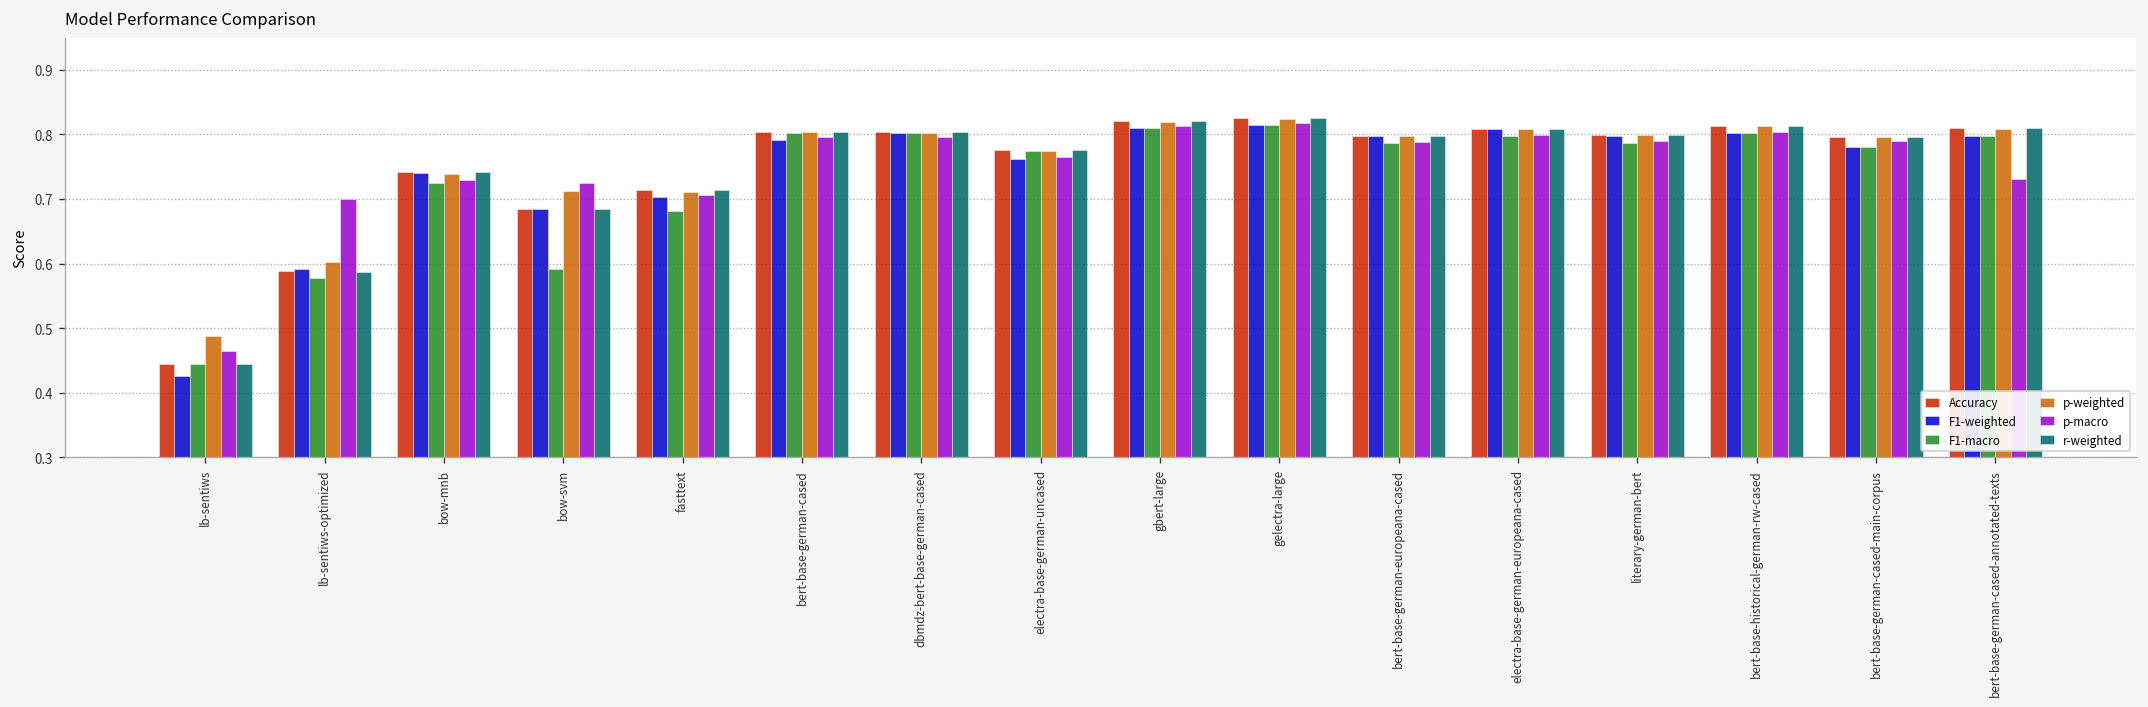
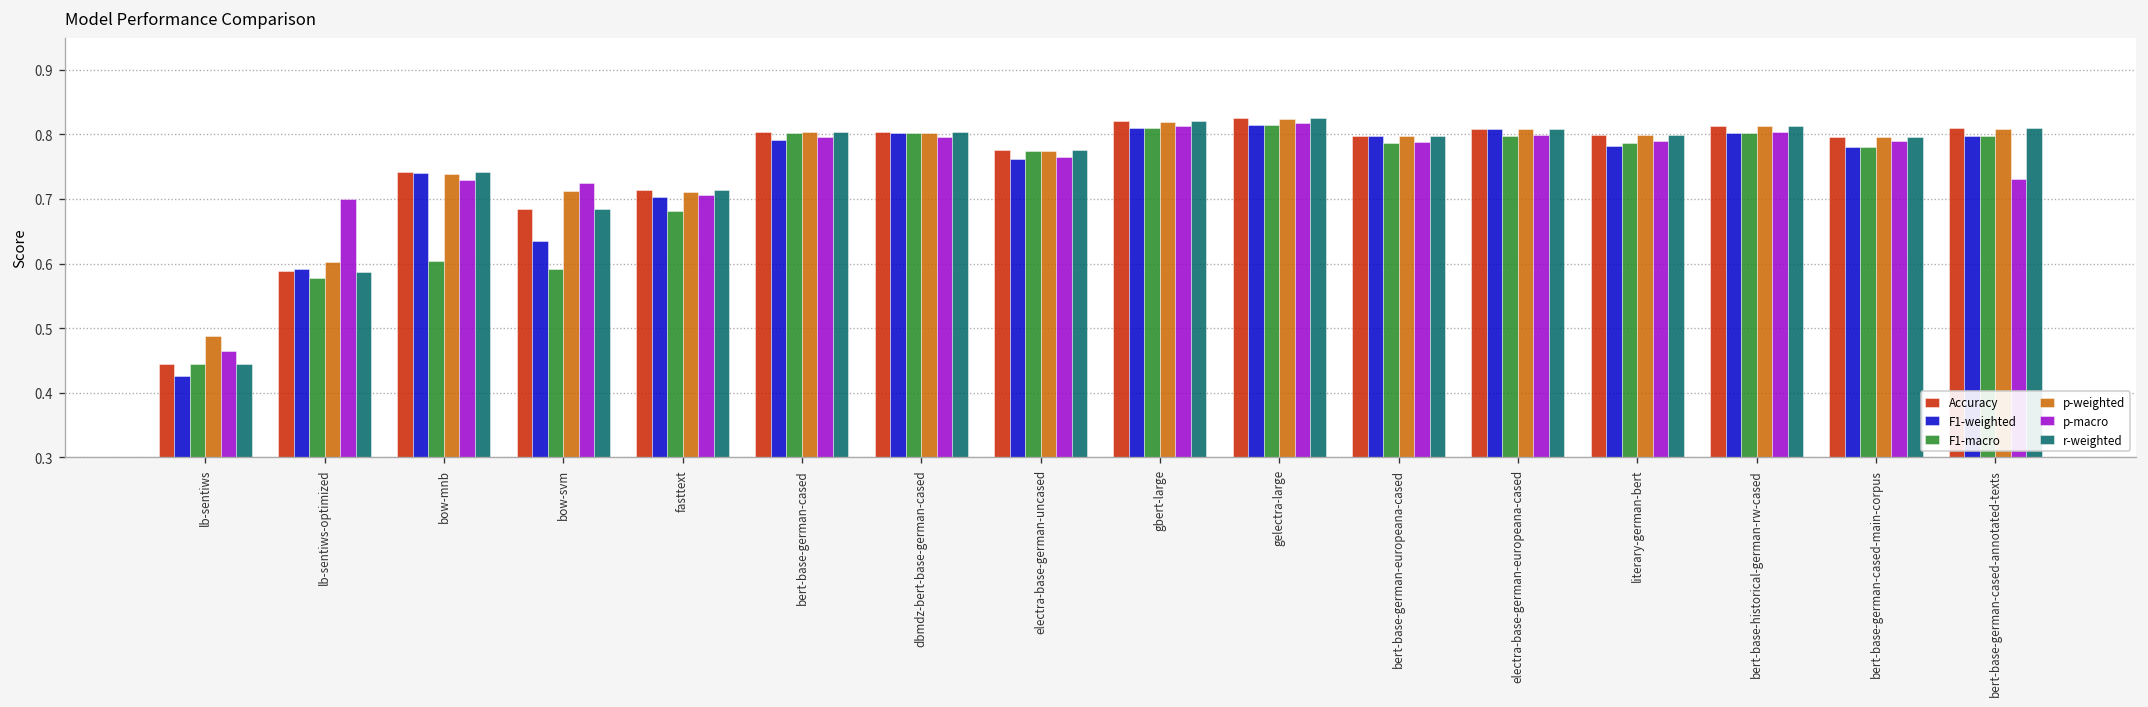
F1-macro, bow-mnb: 0.72 -> 0.60
F1-weighted, bow-svm: 0.68 -> 0.63
F1-weighted, literary-german-bert: 0.80 -> 0.78
